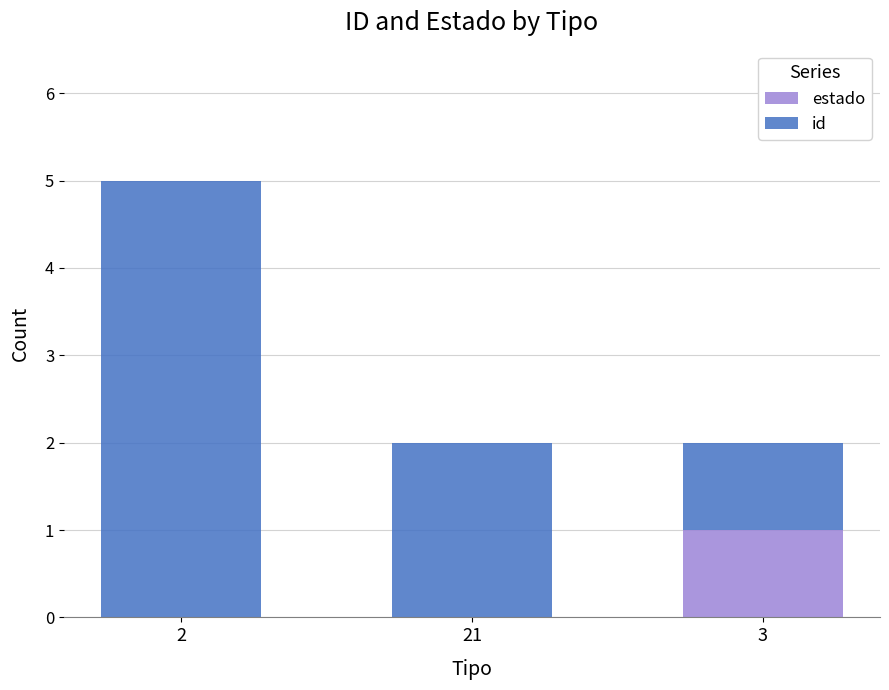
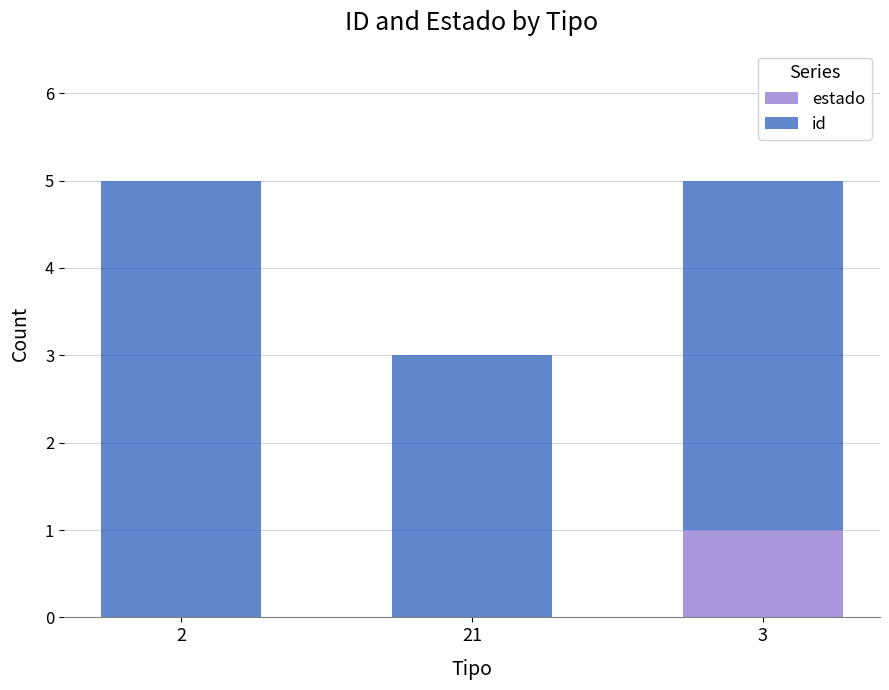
id, 21: 2 -> 3
id, 3: 1 -> 4
